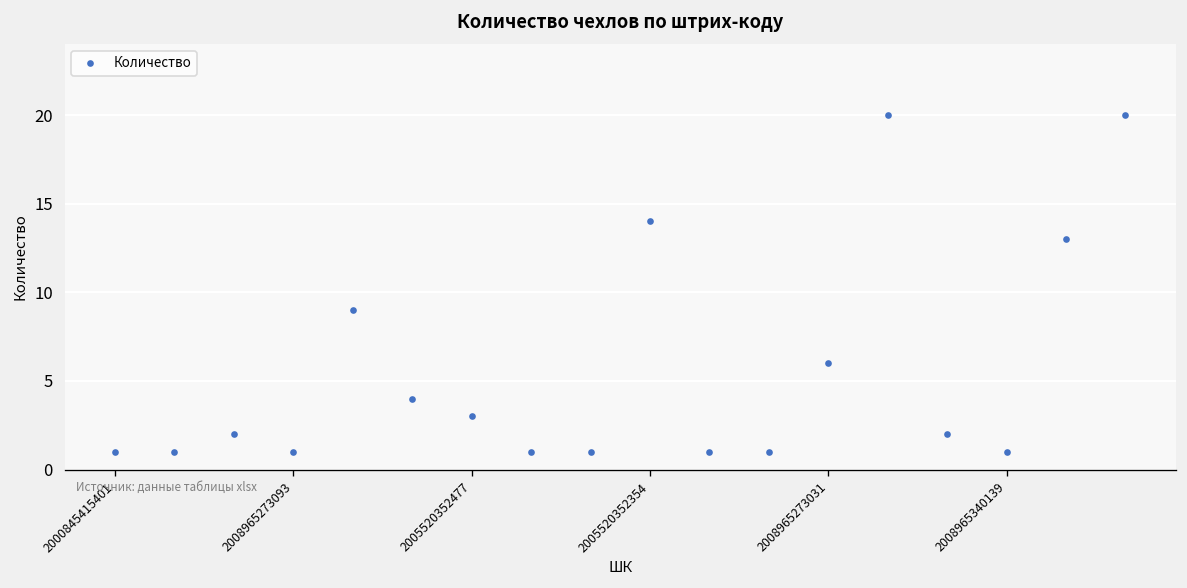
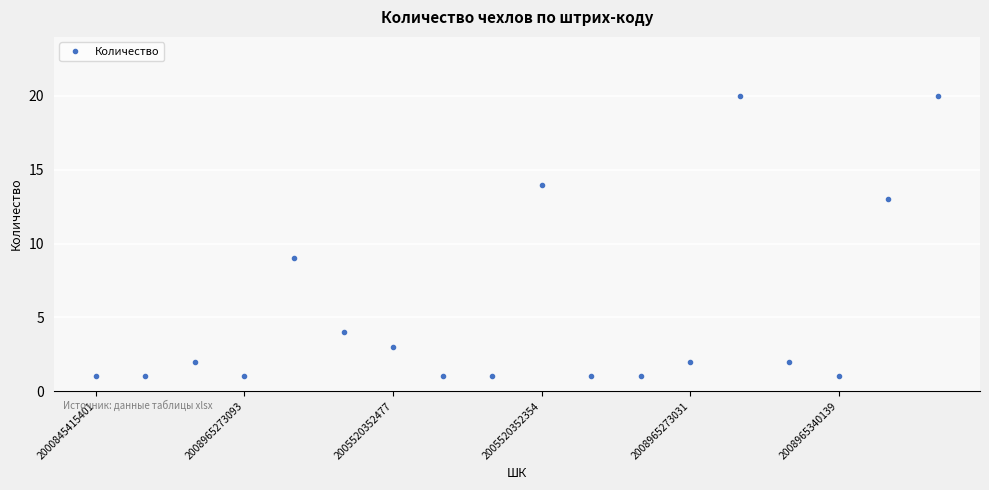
2008965273031: 6 -> 2
